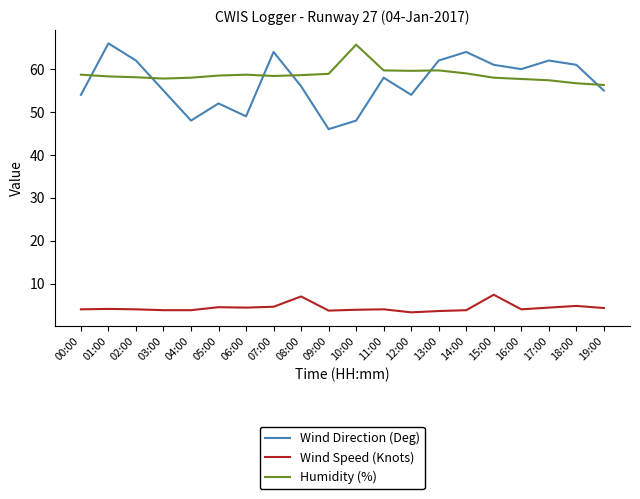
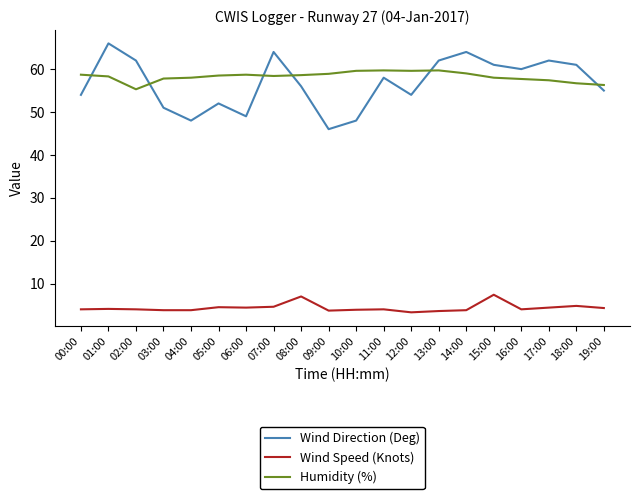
Humidity (%), 02:00: 58 -> 55
Wind Direction (Deg), 03:00: 55 -> 51
Humidity (%), 10:00: 66 -> 60
